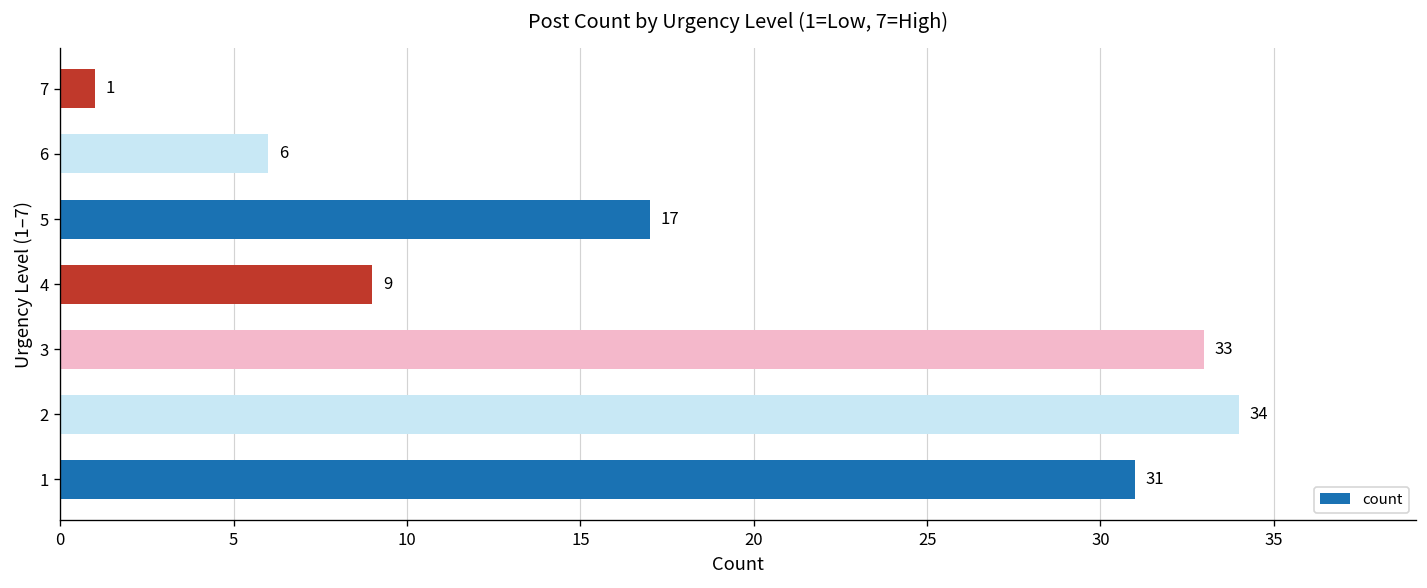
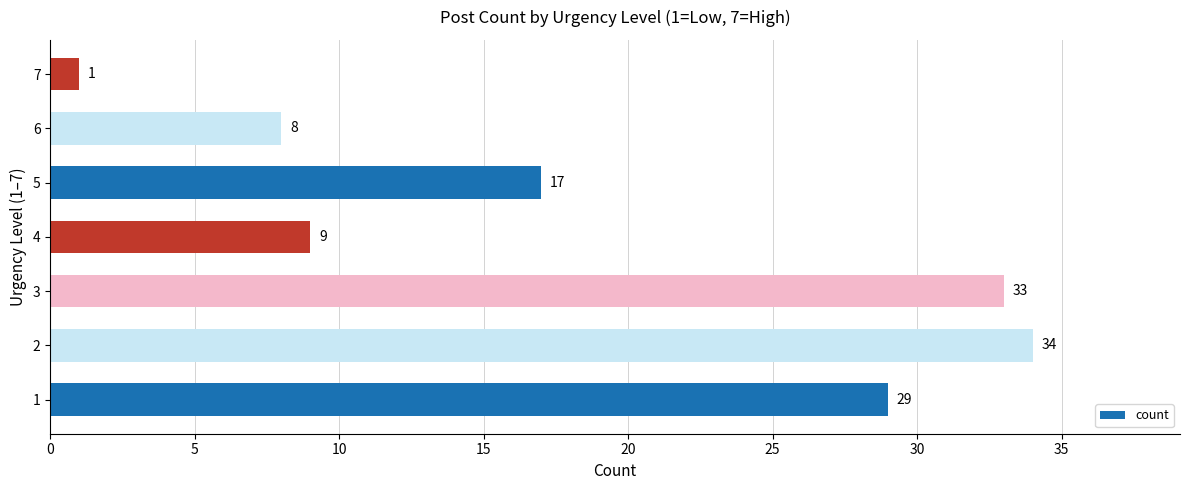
6: 6 -> 8
1: 31 -> 29
